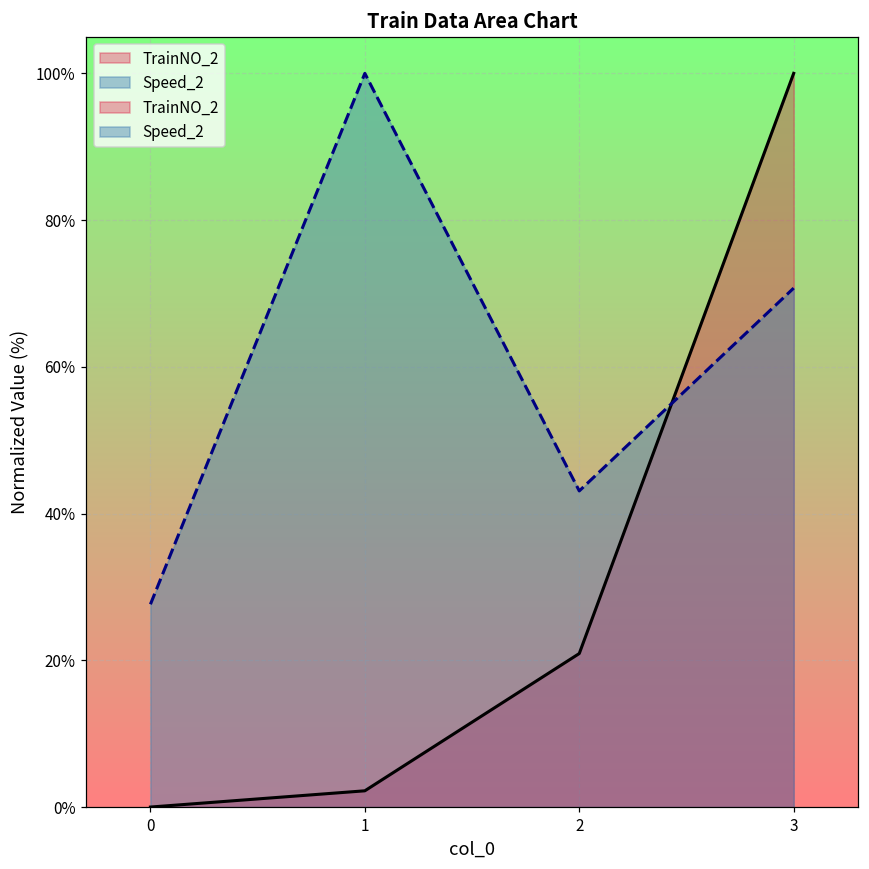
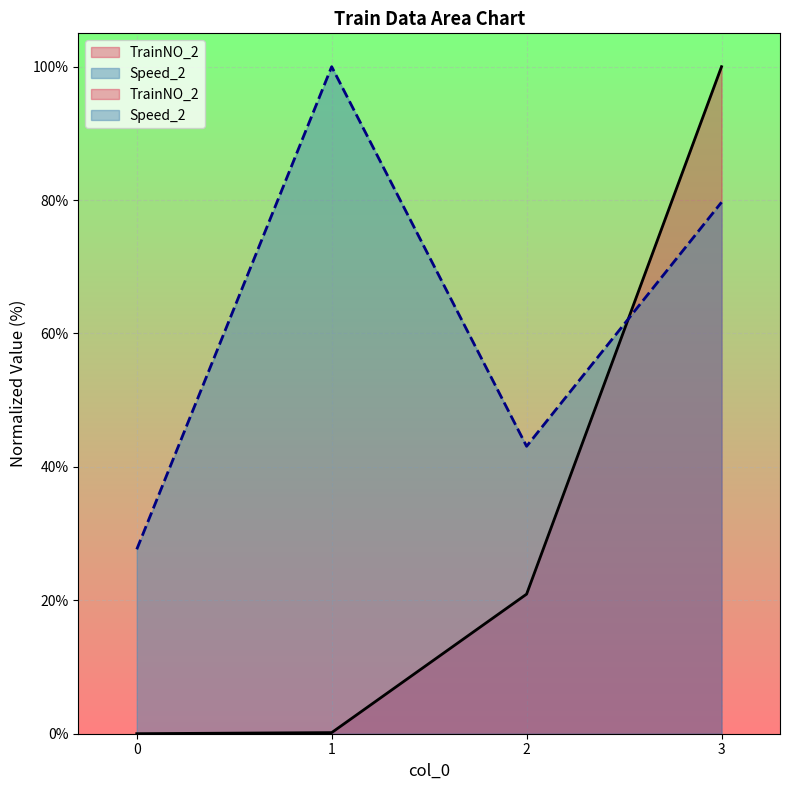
TrainNO_2, 1: 2% -> 0%
Speed_2, 3: 71% -> 80%
